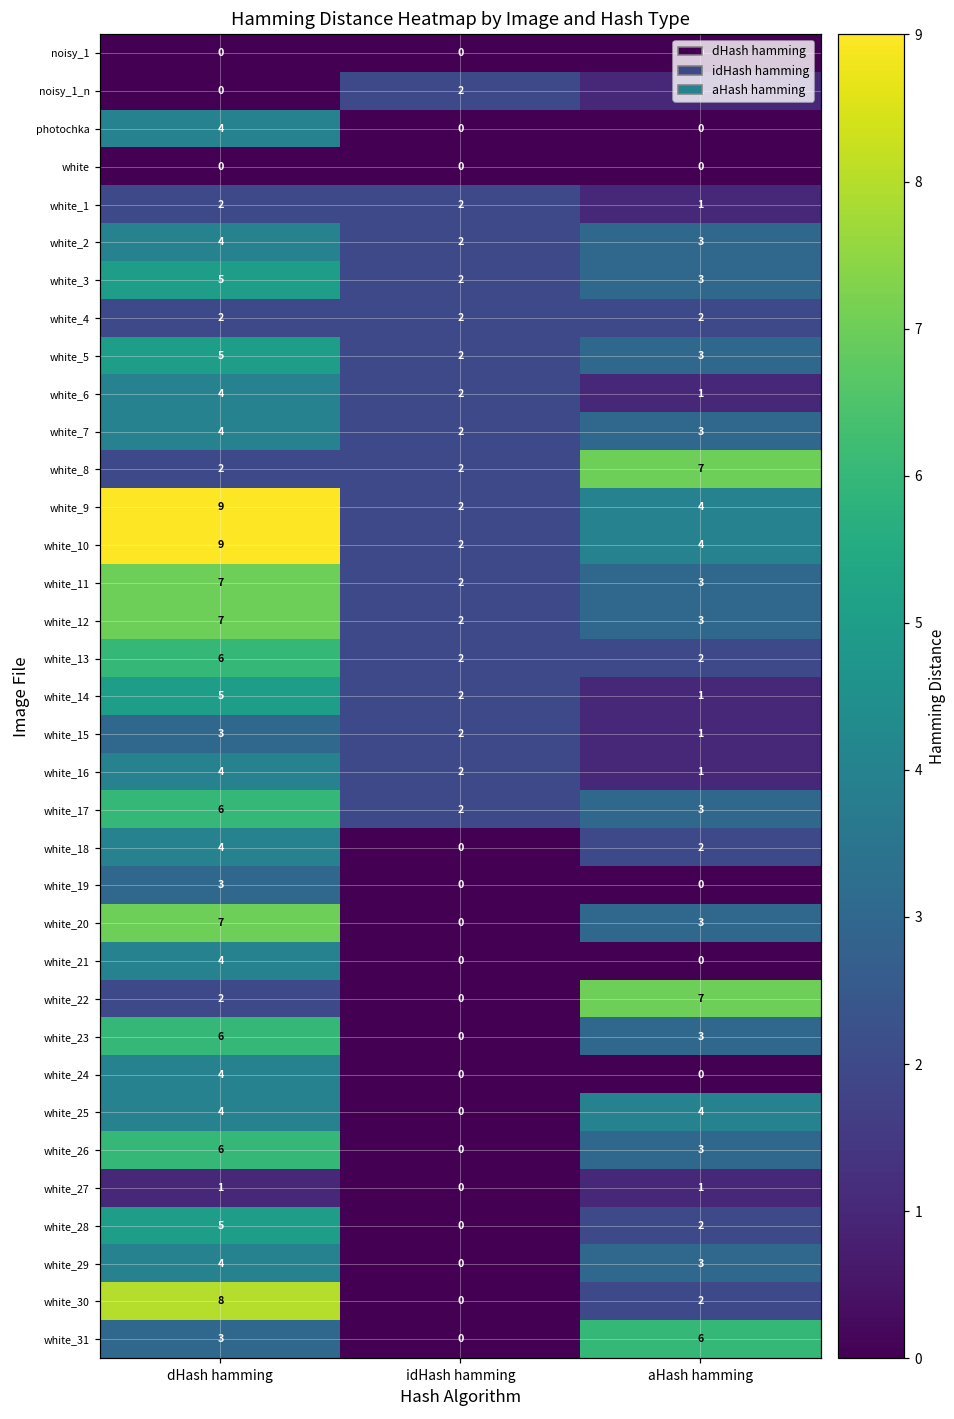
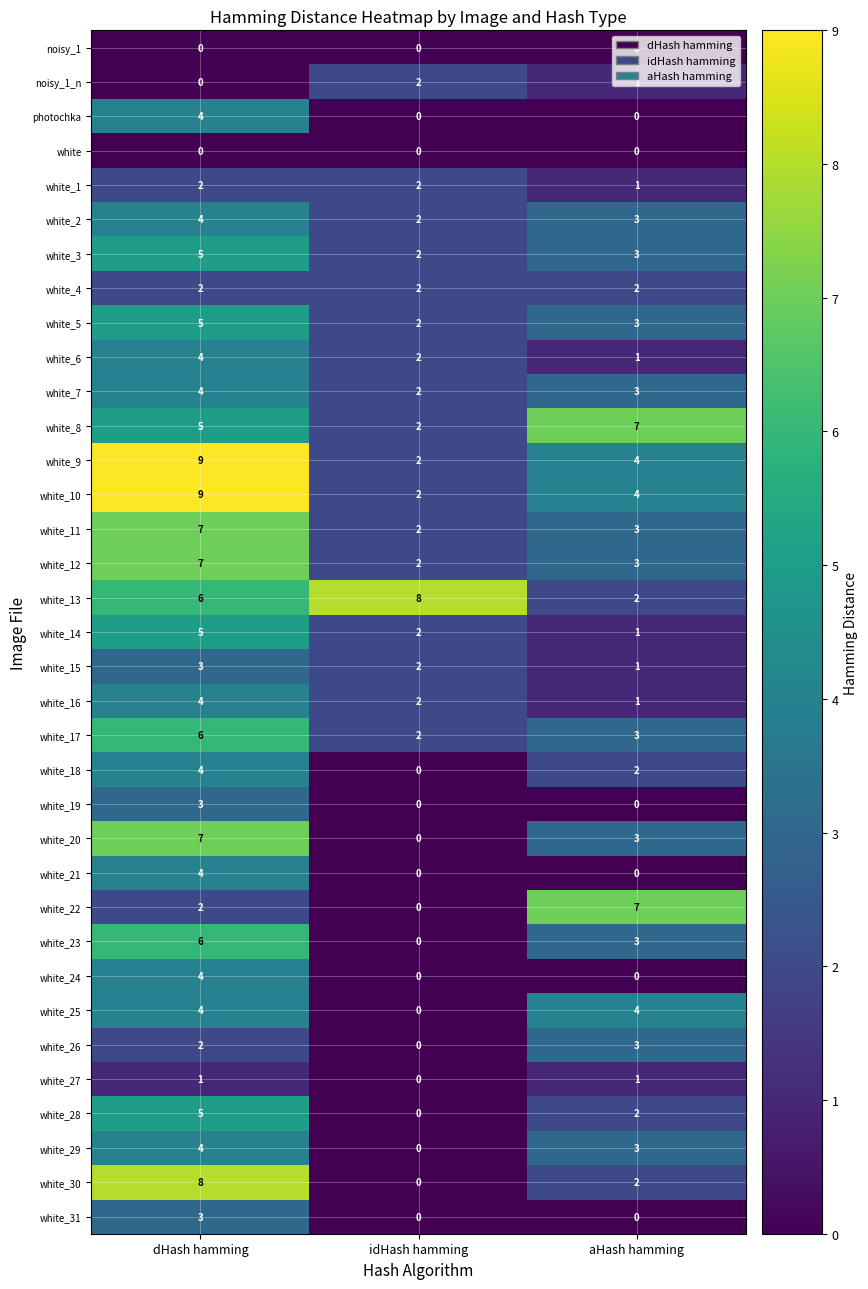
white_8, dHash hamming: 2 -> 5
white_13, idHash hamming: 2 -> 8
white_26, dHash hamming: 6 -> 2
white_31, aHash hamming: 6 -> 0
